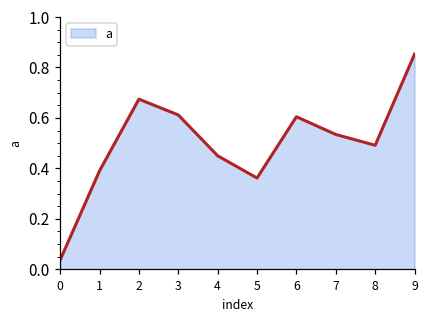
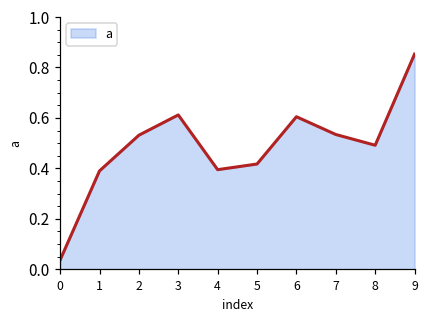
2: 0.67 -> 0.53
4: 0.45 -> 0.39
5: 0.36 -> 0.42
